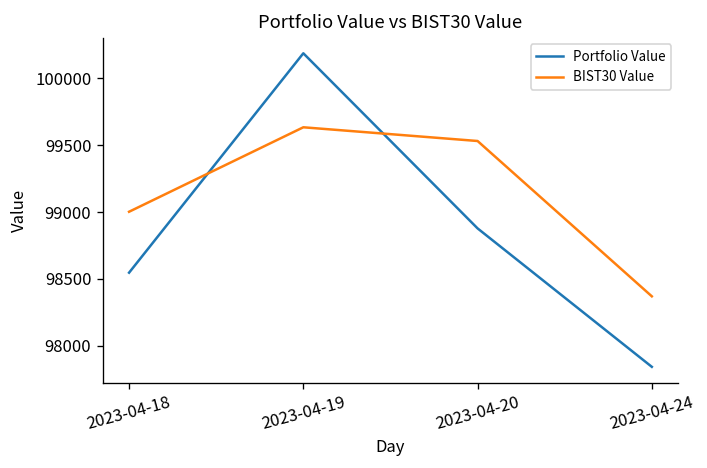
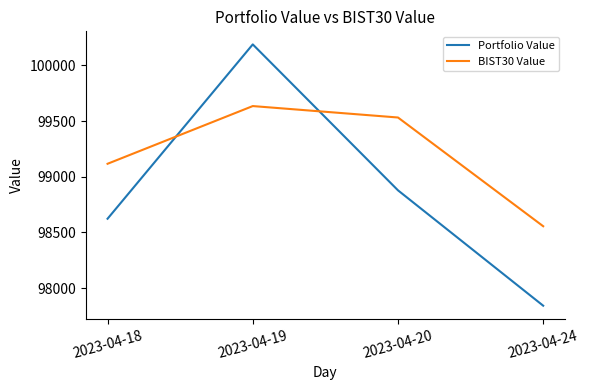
Portfolio Value, 2023-04-18: 98550 -> 98620
BIST30 Value, 2023-04-18: 99000 -> 99120
BIST30 Value, 2023-04-24: 98370 -> 98560
